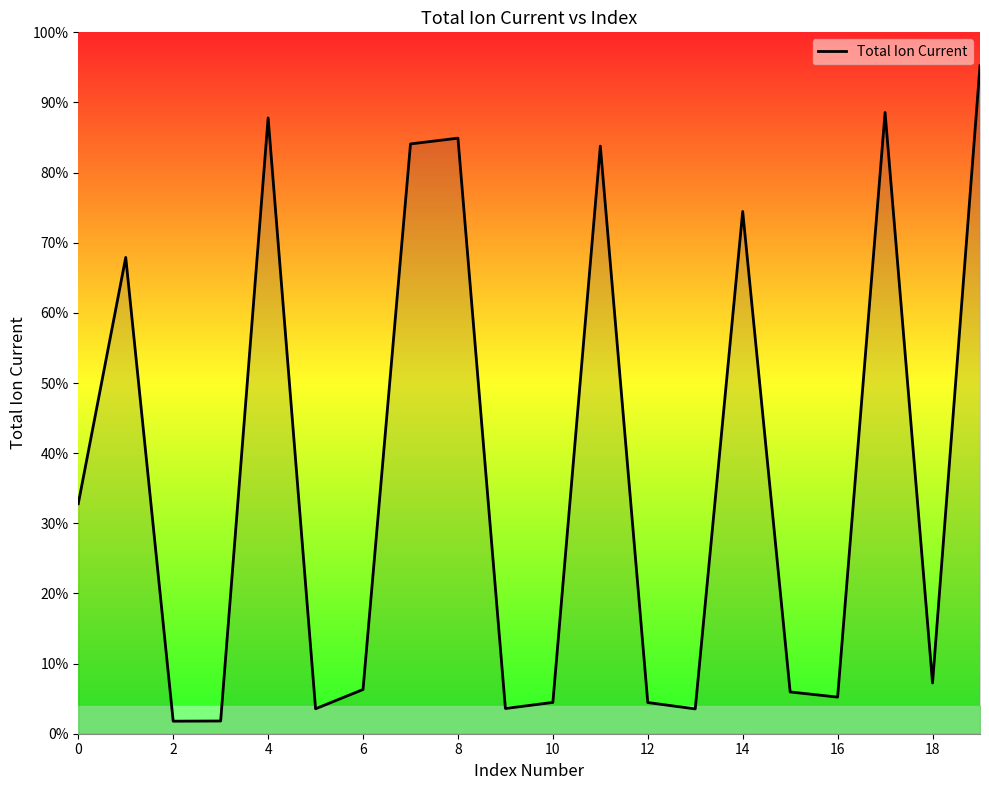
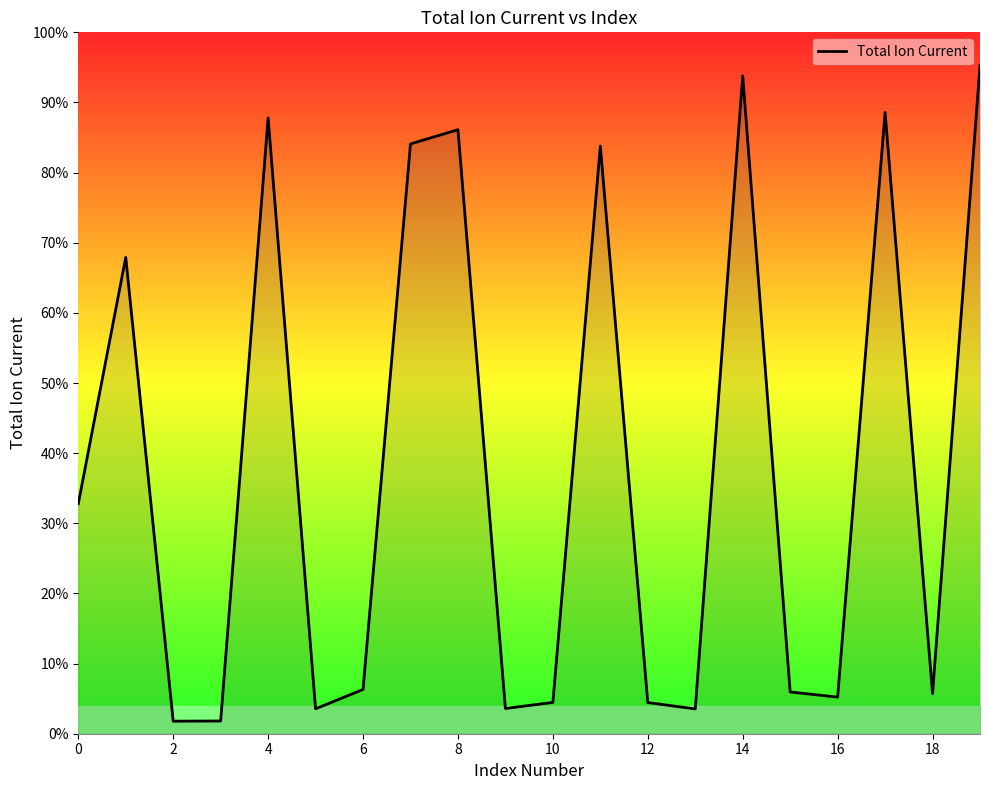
Total Ion Current, 8: 85% -> 86%
Total Ion Current, 14: 74% -> 94%
Total Ion Current, 18: 7% -> 6%
